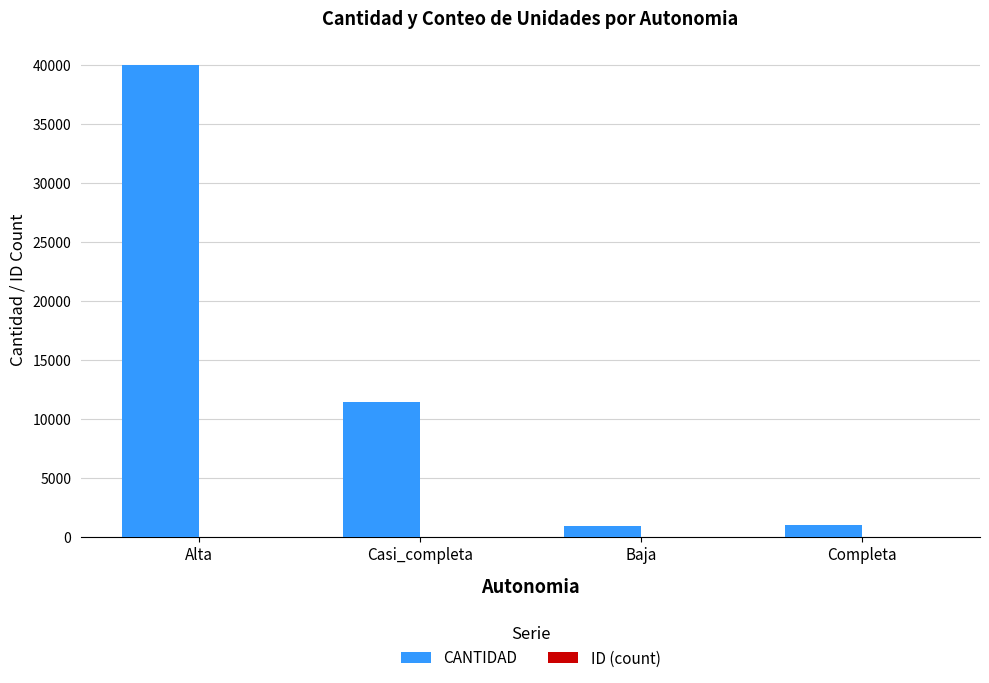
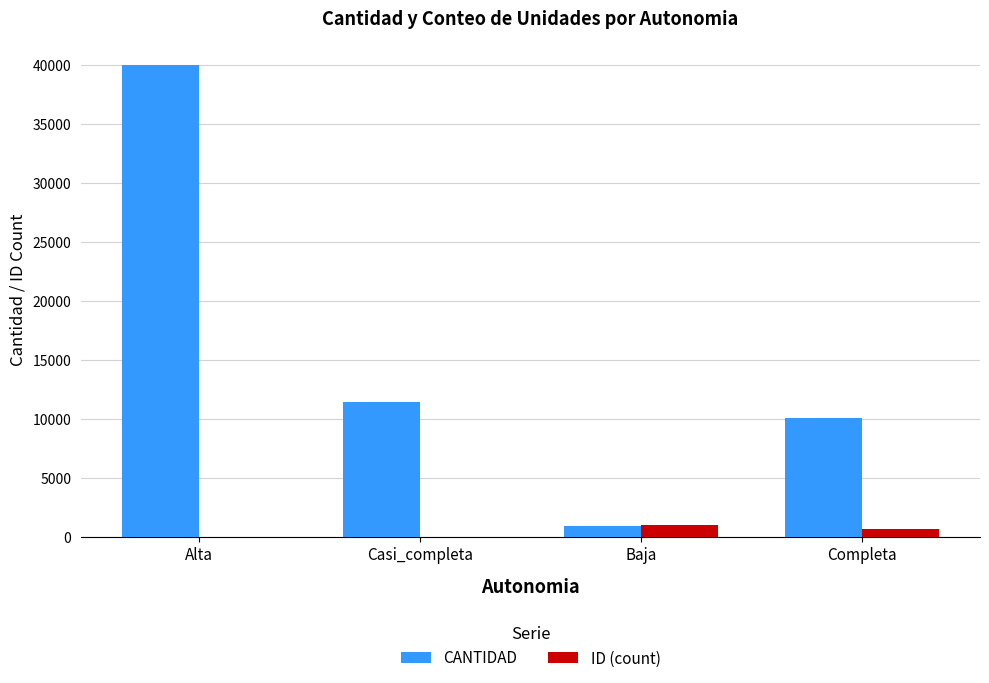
ID (count), Baja: 0 -> 1000
CANTIDAD, Completa: 1000 -> 10100
ID (count), Completa: 0 -> 700
